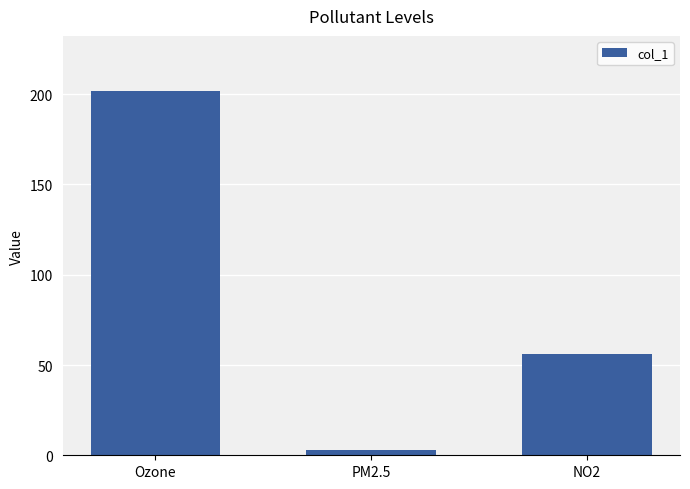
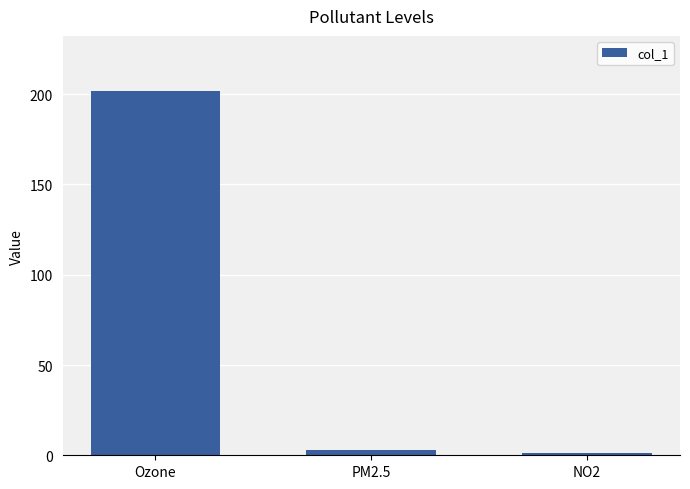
NO2: 56 -> 1
